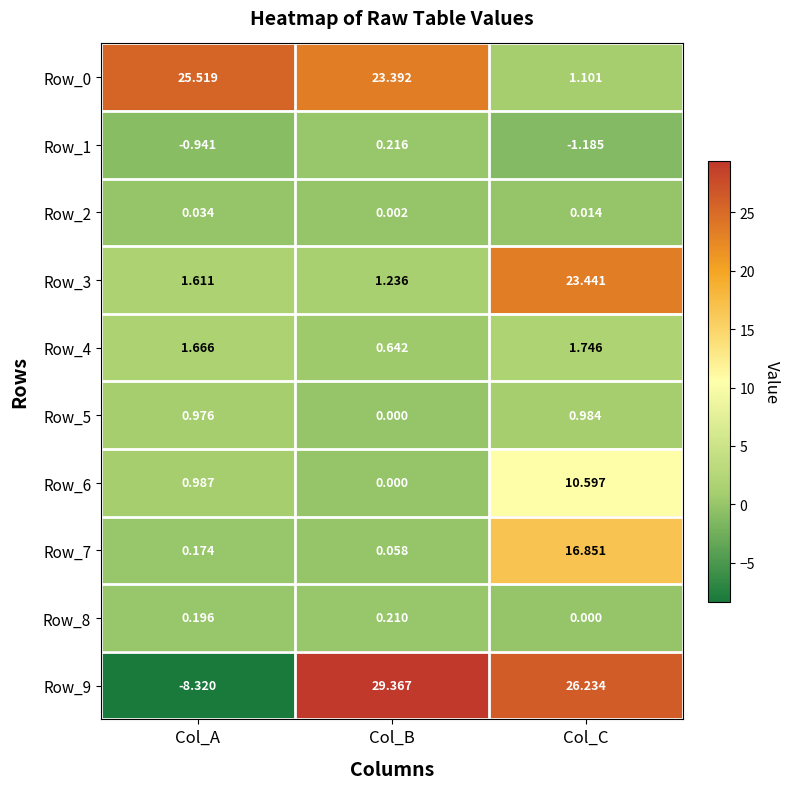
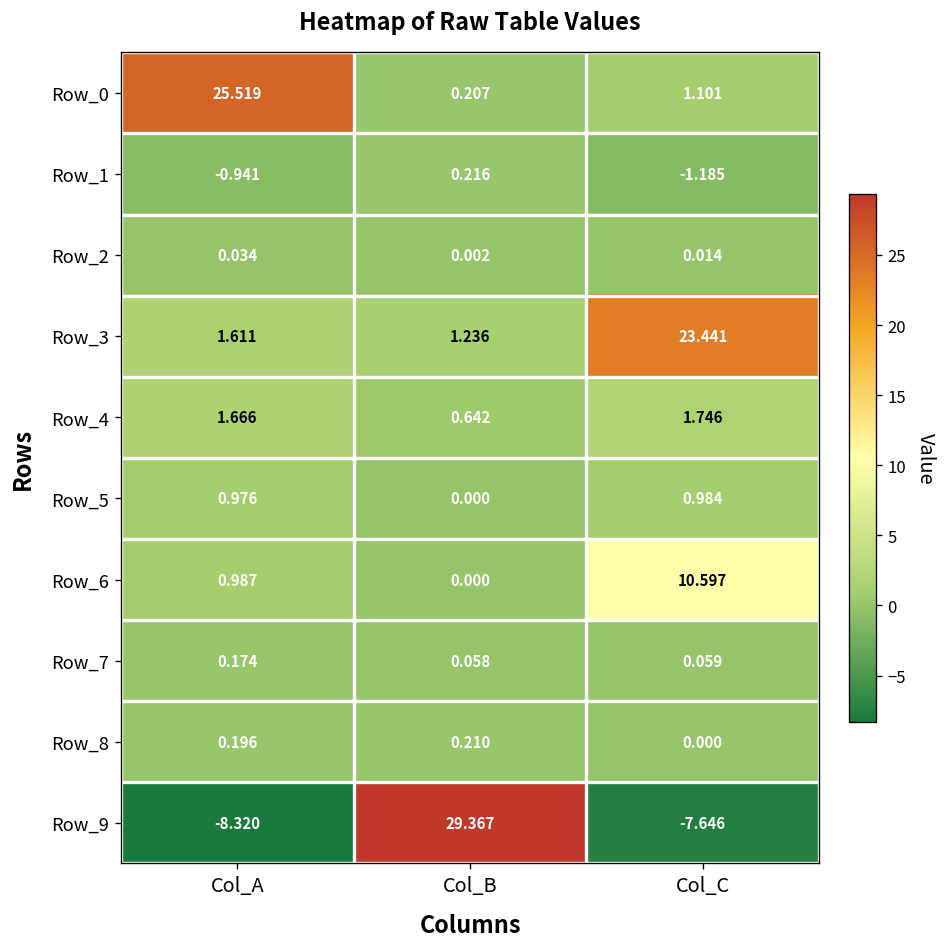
Row_0, Col_B: 23.392 -> 0.207
Row_7, Col_C: 16.851 -> 0.059
Row_9, Col_C: 26.234 -> -7.646
